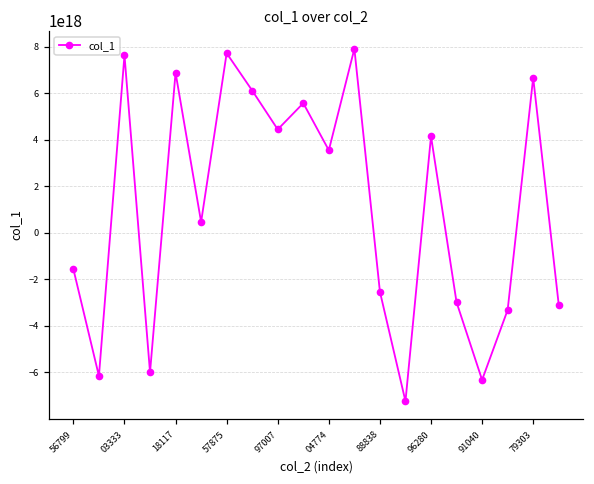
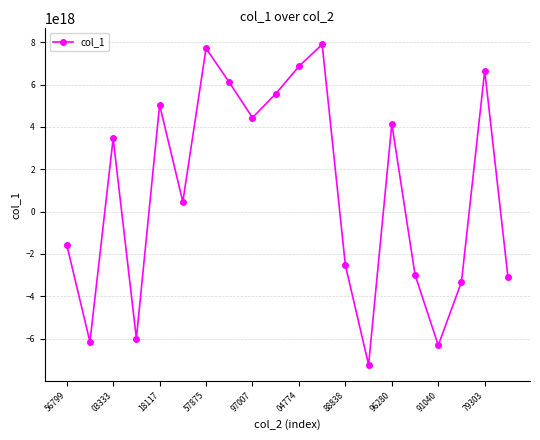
03333: 7600000000000000000 -> 3500000000000000000
18117: 6900000000000000000 -> 5000000000000000000
04774: 3500000000000000000 -> 6900000000000000000
